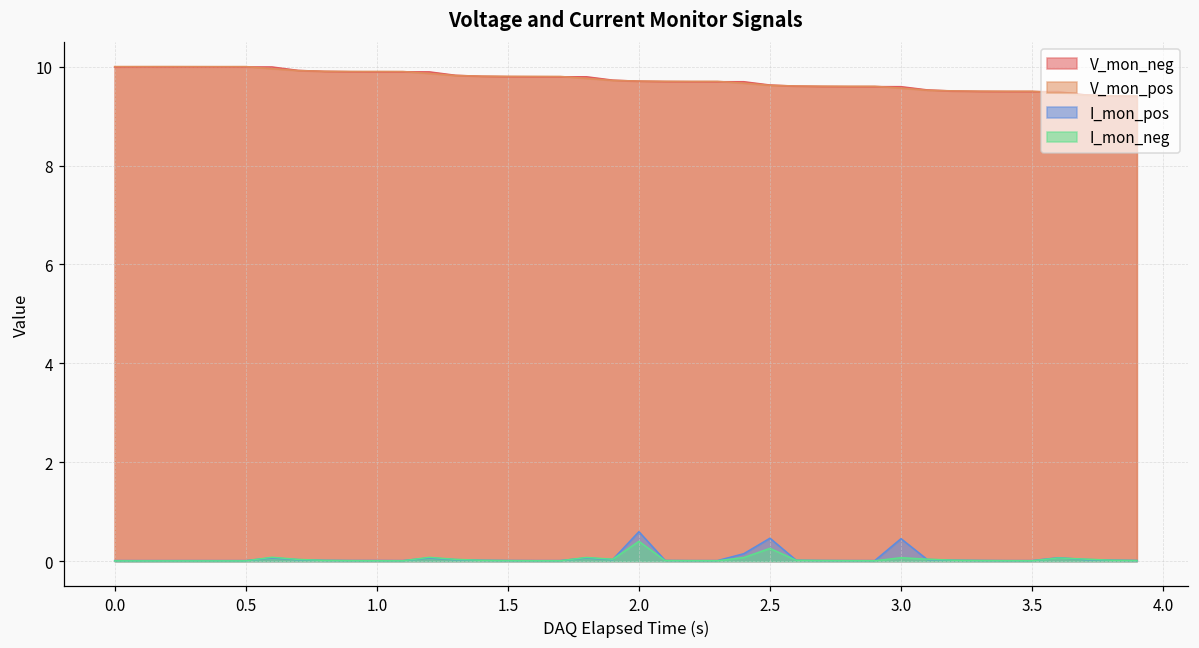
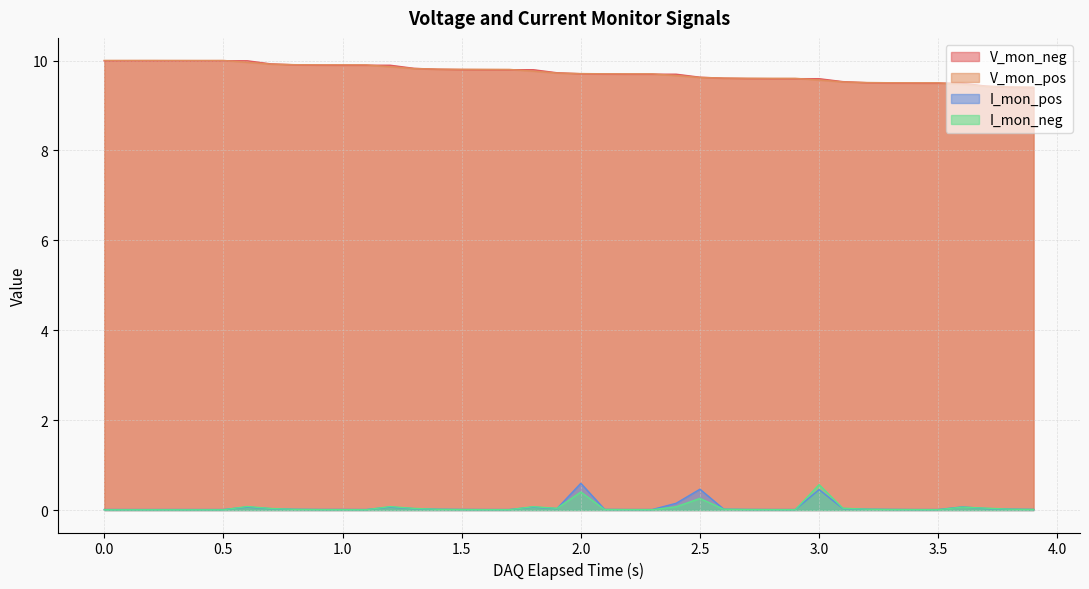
I_mon_neg, 3.0: 0.1 -> 0.6
